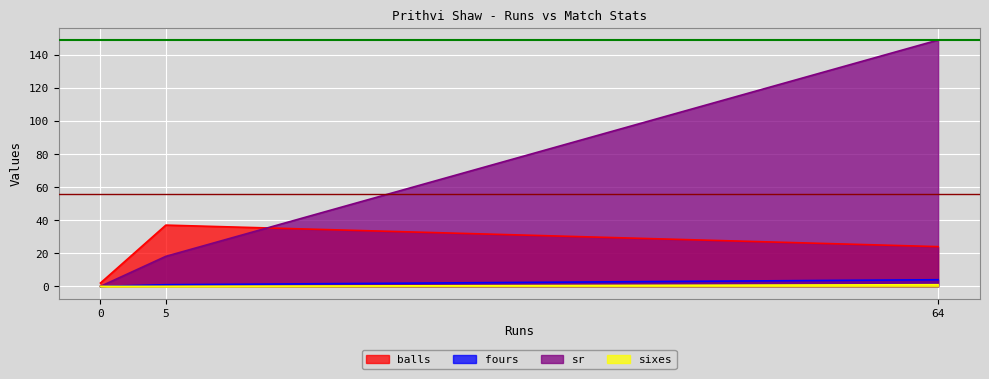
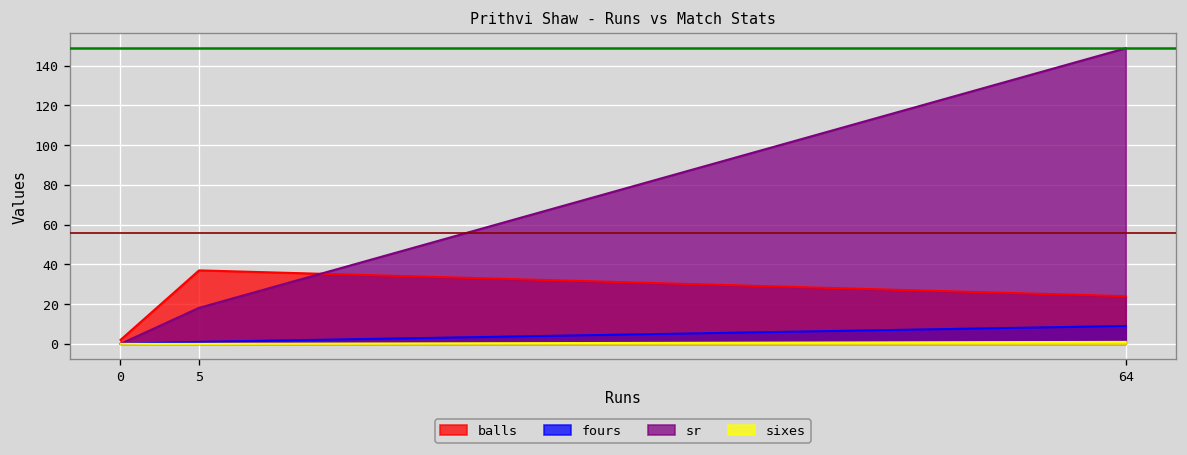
fours, 64: 4 -> 9
